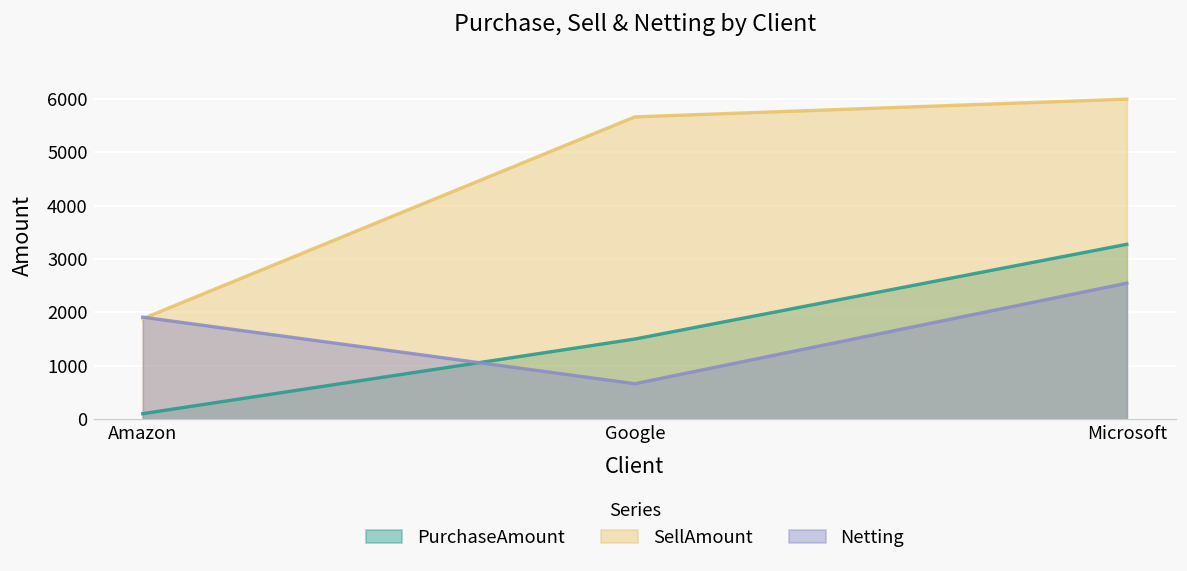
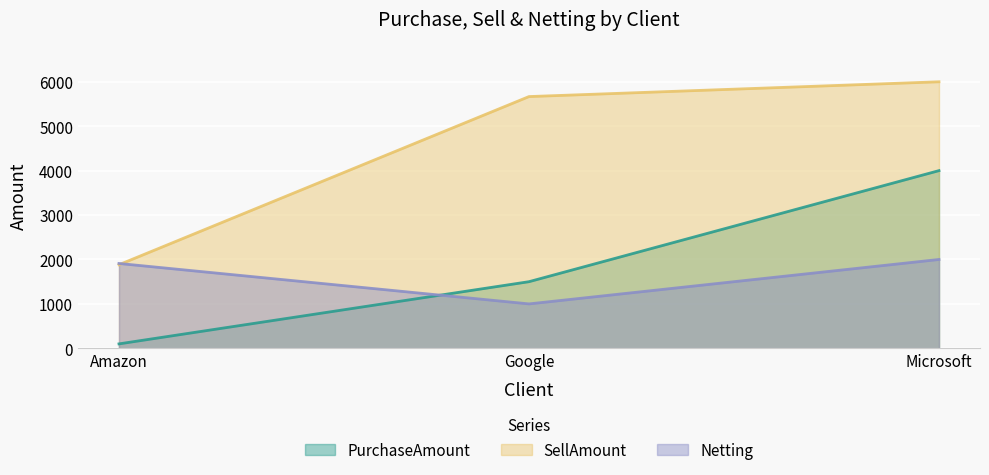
Netting, Google: 700 -> 1000
PurchaseAmount, Microsoft: 3300 -> 4000
Netting, Microsoft: 2500 -> 2000
